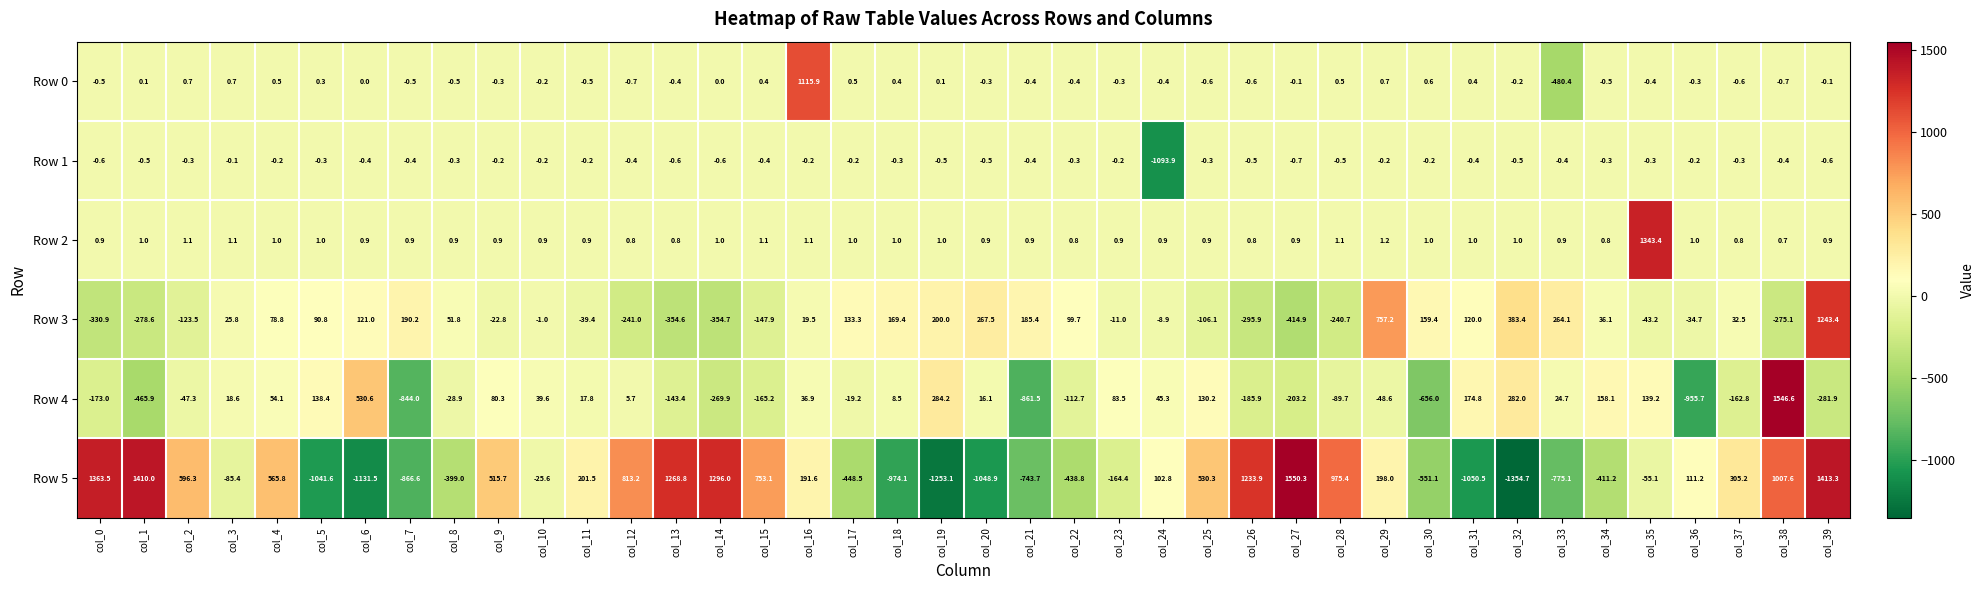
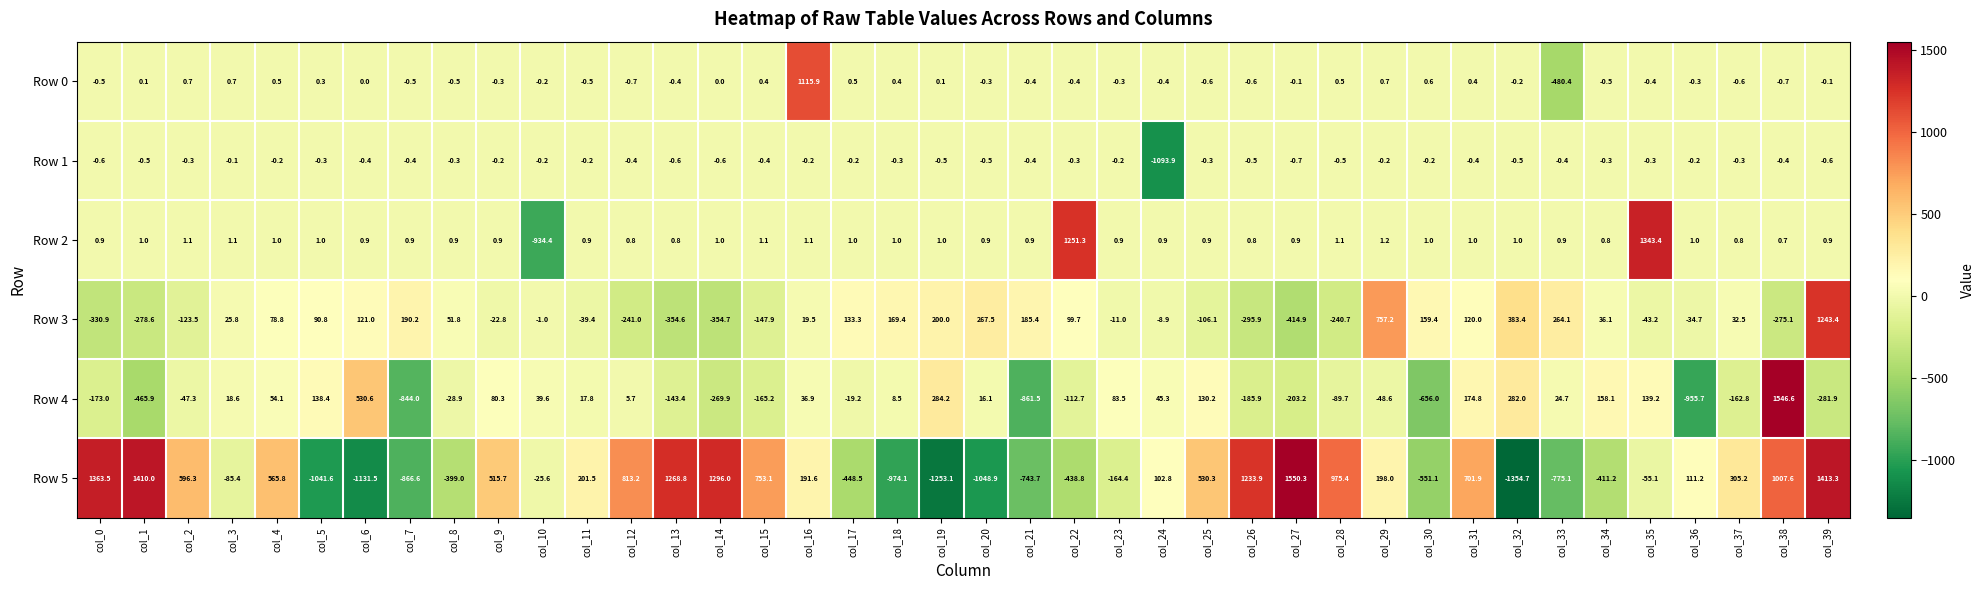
Row 2, col_10: 0.9 -> -934.4
Row 2, col_22: 0.8 -> 1251.3
Row 5, col_31: -1050.5 -> 701.9
